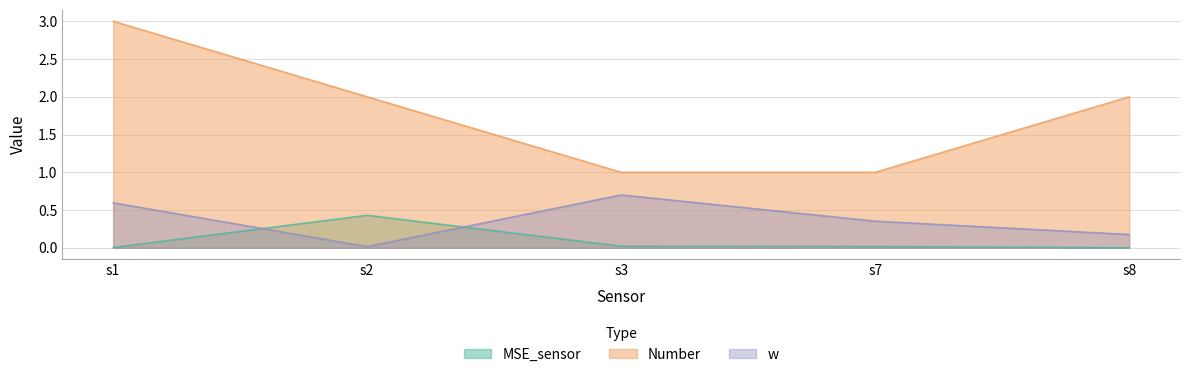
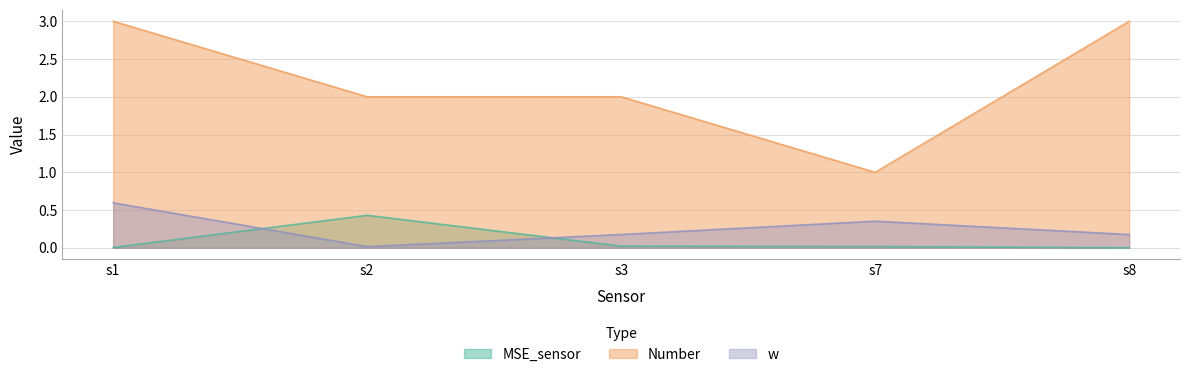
Number, s3: 1 -> 2
w, s3: 0.7 -> 0.2
Number, s8: 2 -> 3
